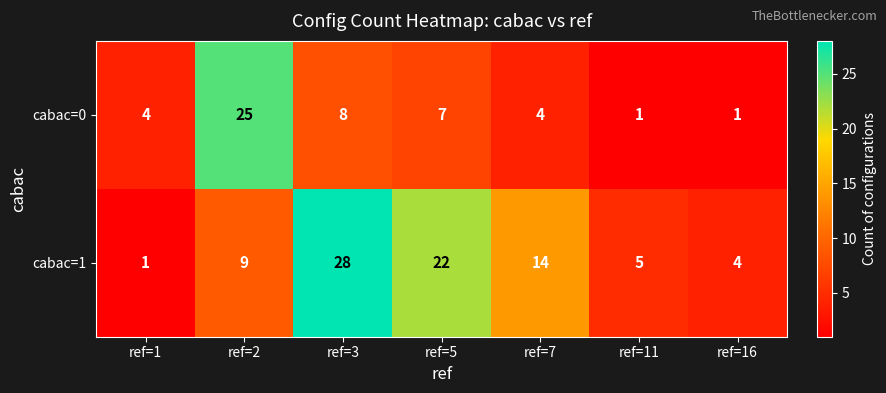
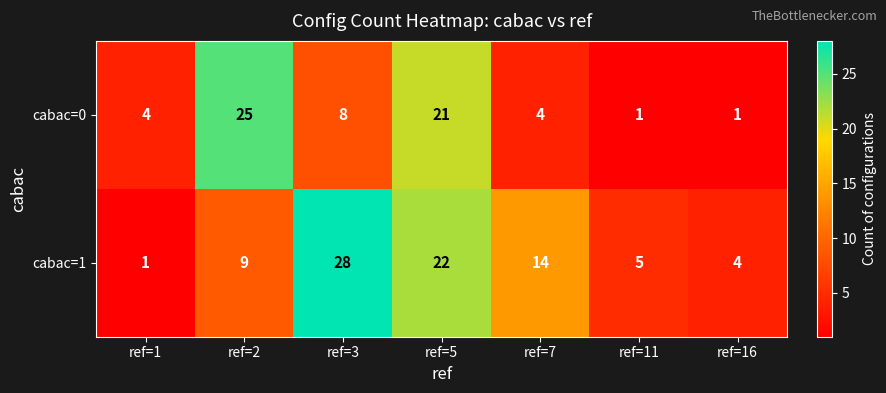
cabac=0, ref=5: 7 -> 21
